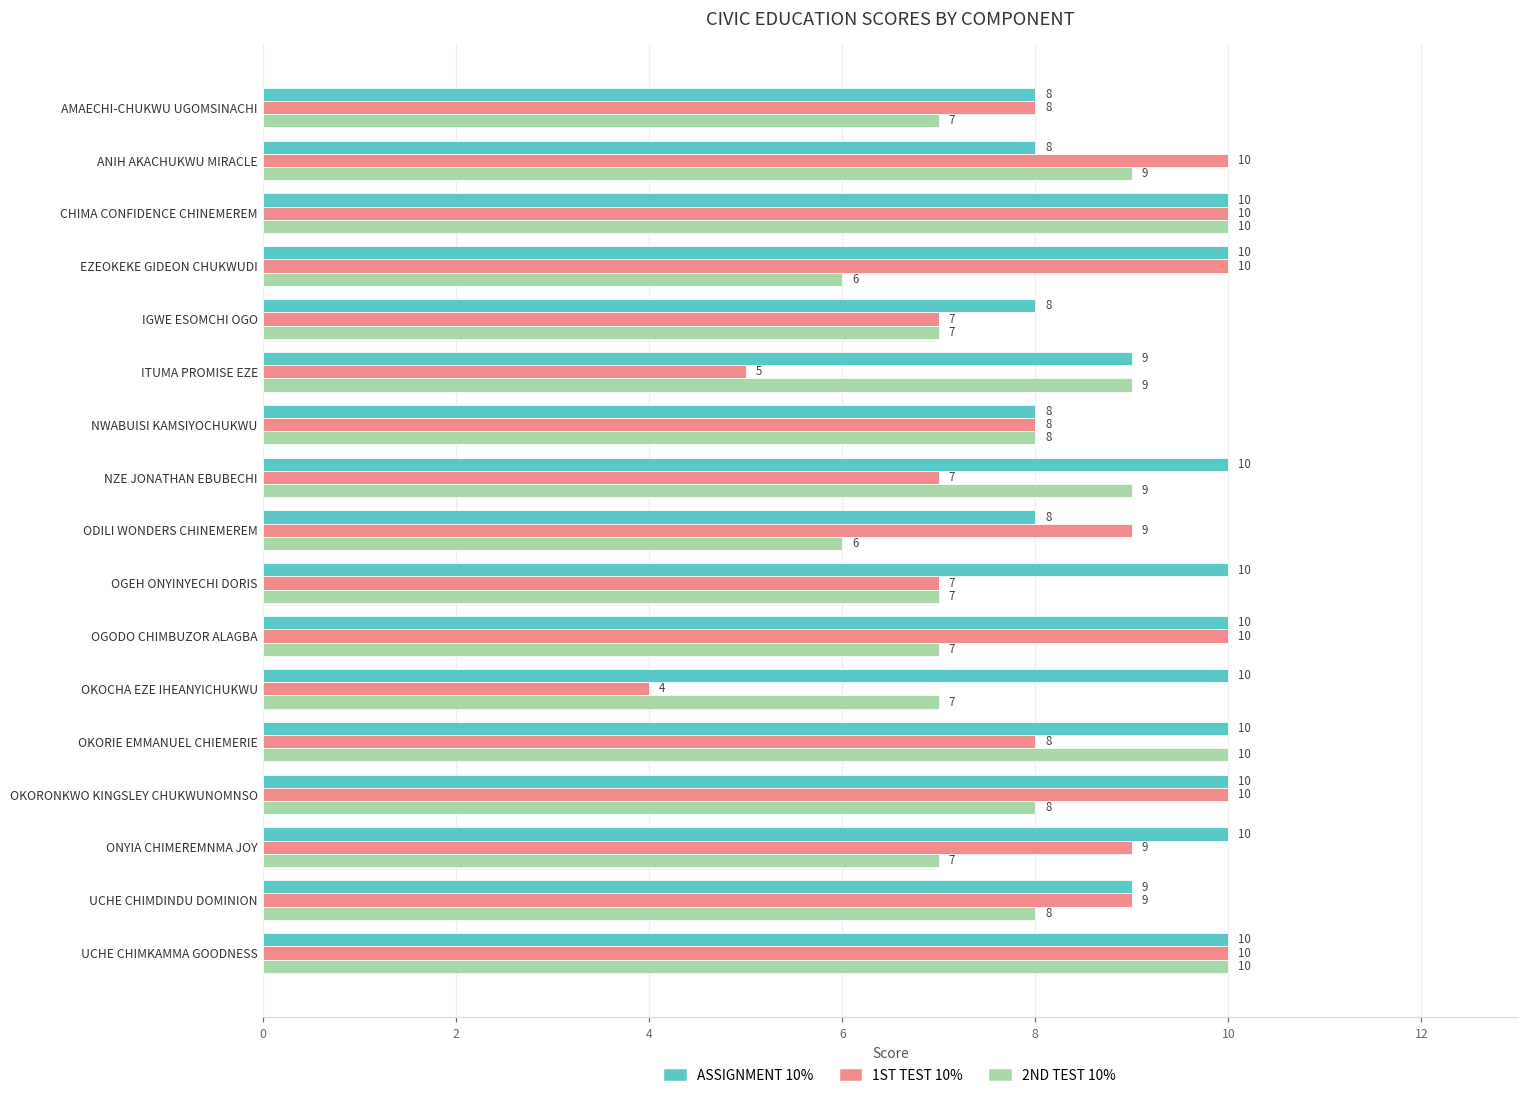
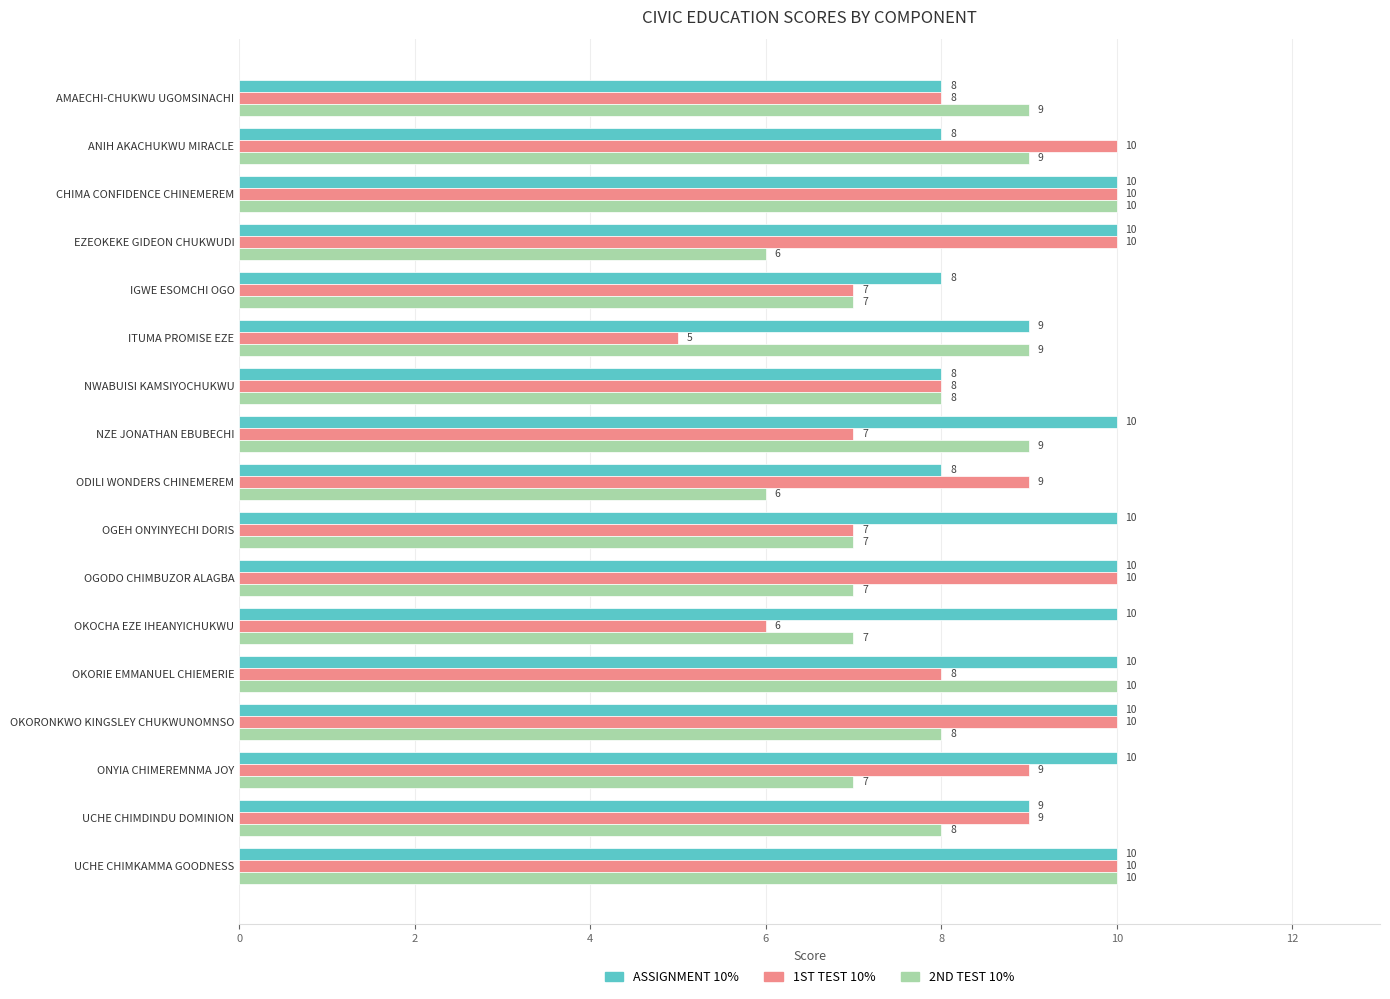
2ND TEST 10%, AMAECHI-CHUKWU UGOMSINACHI: 7 -> 9
1ST TEST 10%, OKOCHA EZE IHEANYICHUKWU: 4 -> 6
